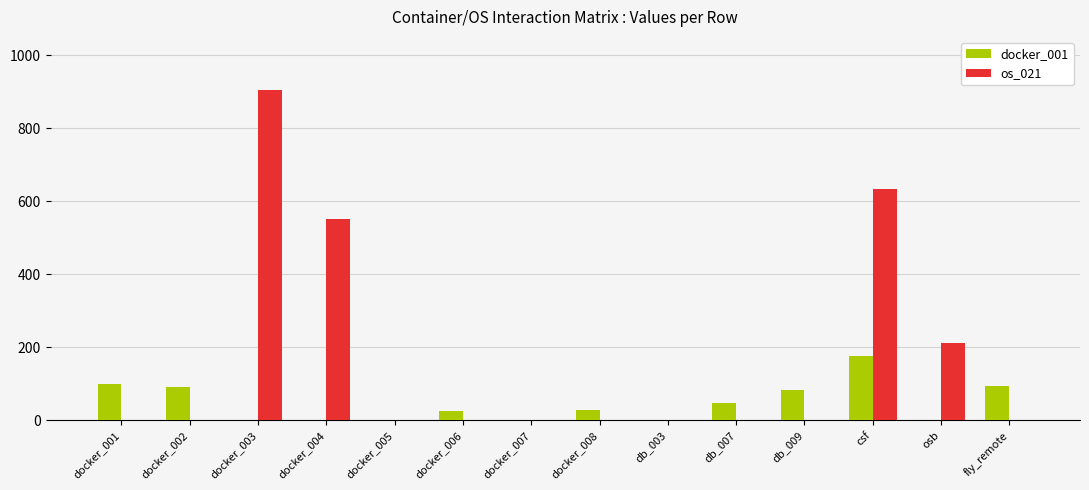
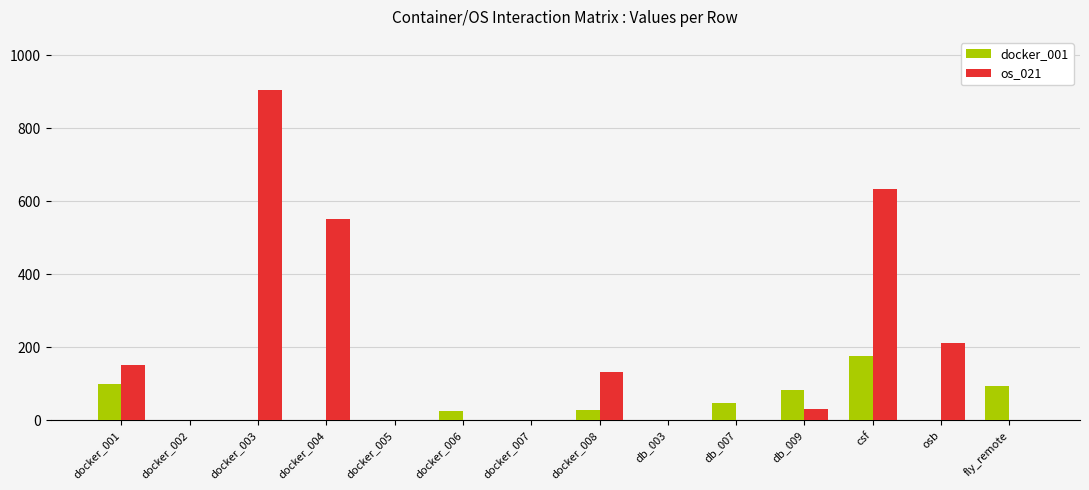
os_021, docker_001: 0 -> 150
docker_001, docker_002: 90 -> 0
os_021, docker_008: 0 -> 130
os_021, db_009: 0 -> 30
